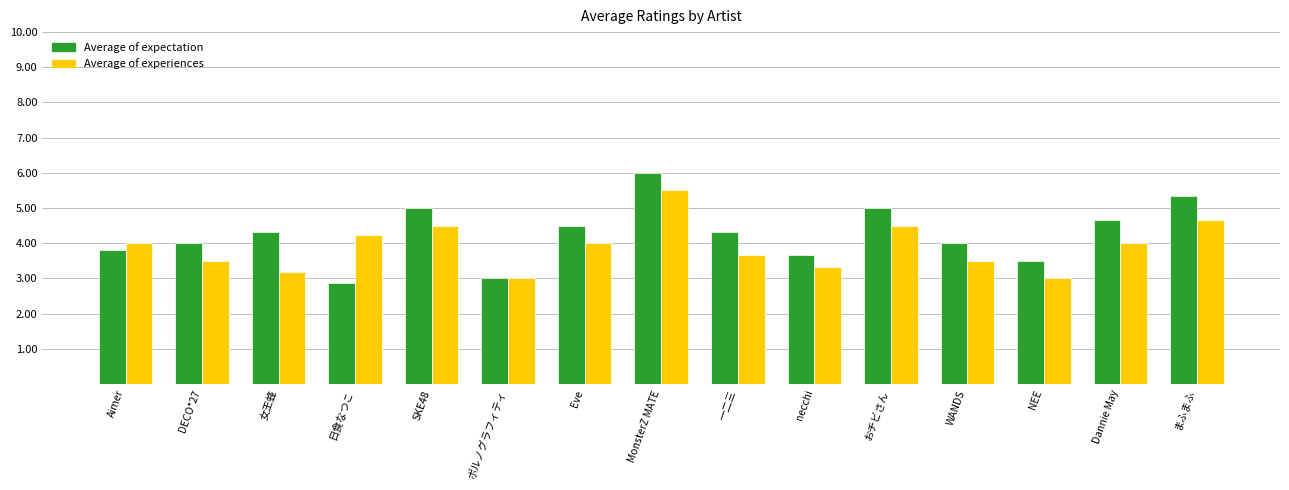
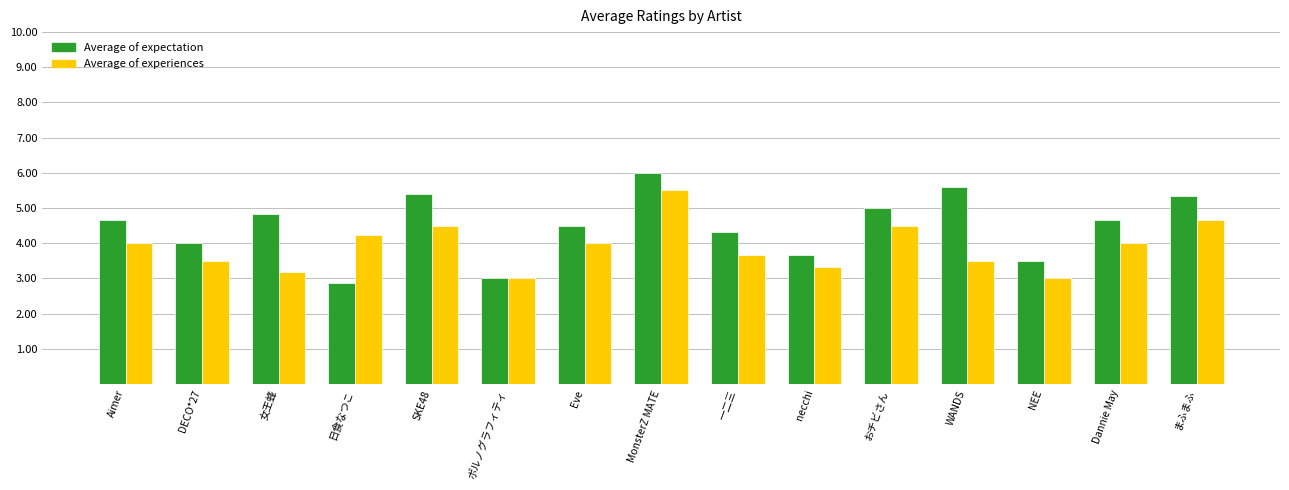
Average of expectation, Aimer: 3.8 -> 4.7
Average of expectation, 女王蜂: 4.3 -> 4.8
Average of expectation, SKE48: 5.0 -> 5.4
Average of expectation, WANDS: 4.0 -> 5.6
